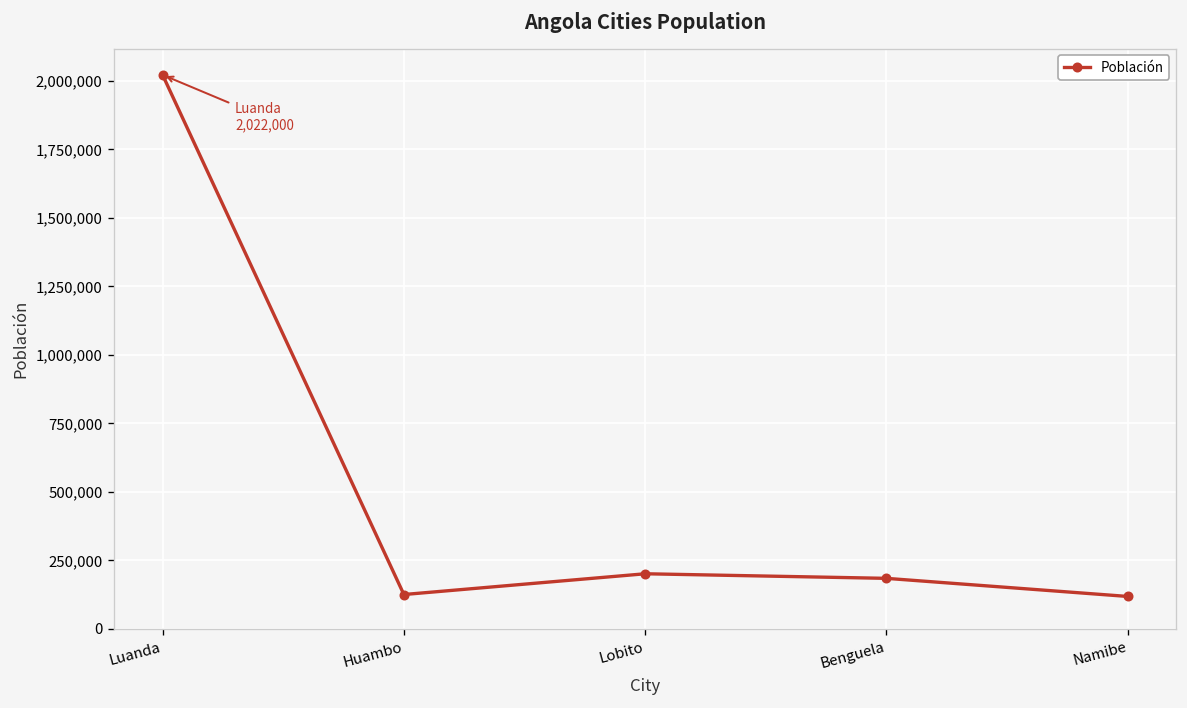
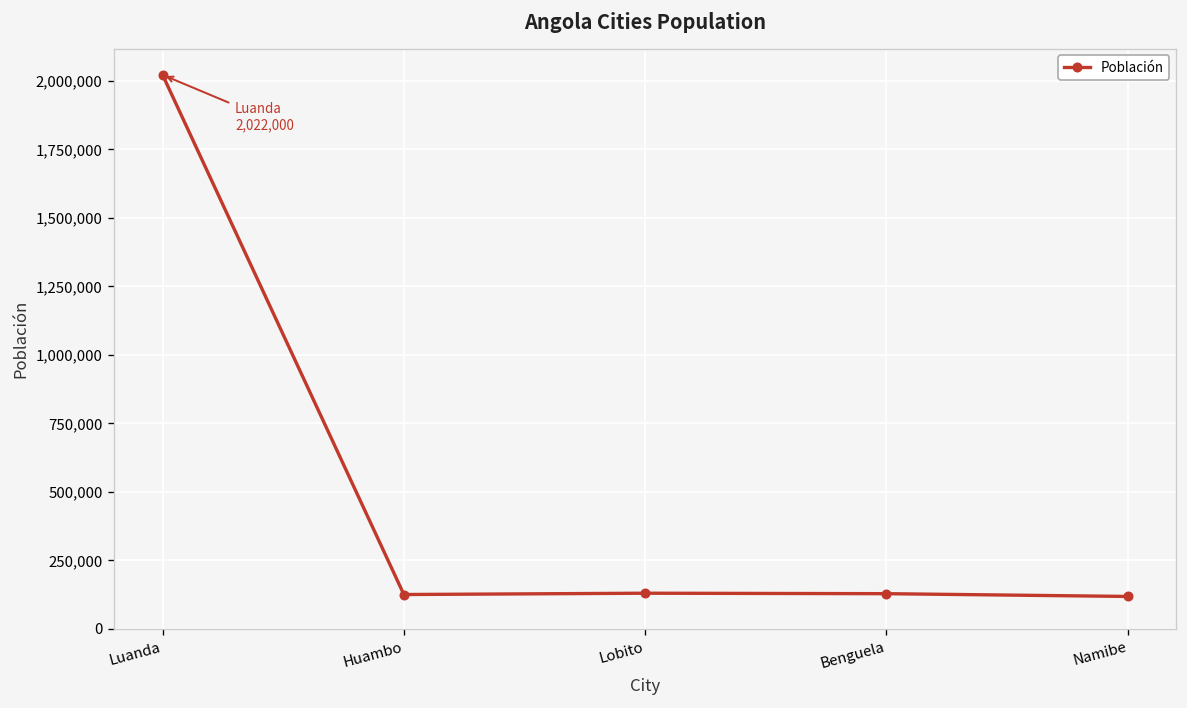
Lobito: 200,000 -> 130,000
Benguela: 180,000 -> 130,000
